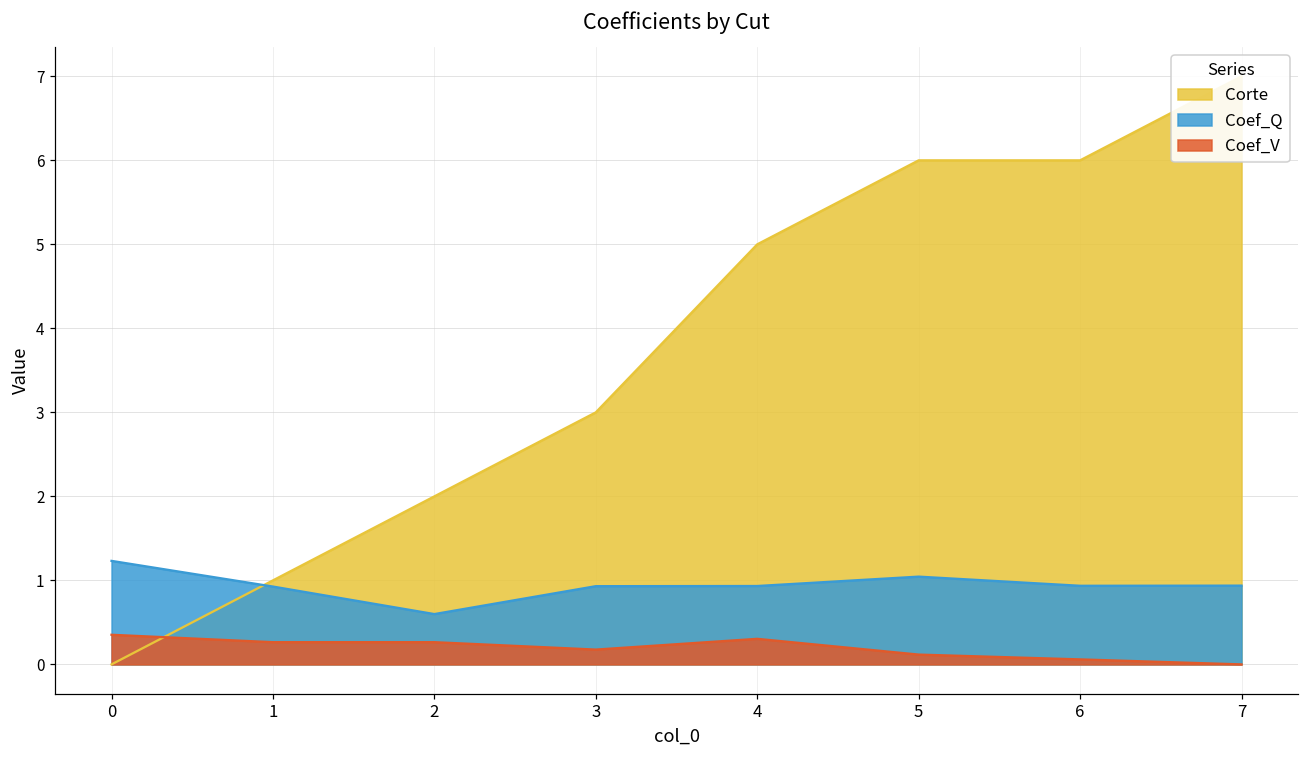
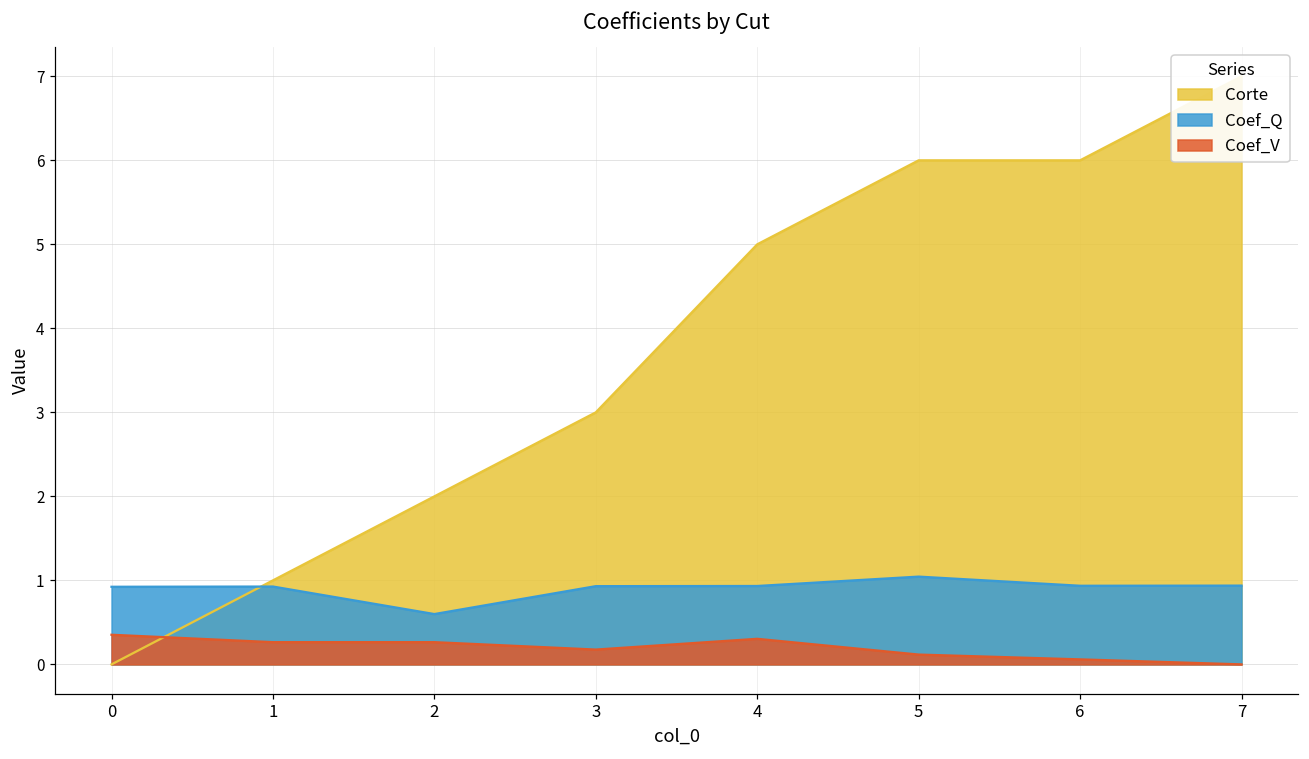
Coef_Q, 0: 1.2 -> 0.9
